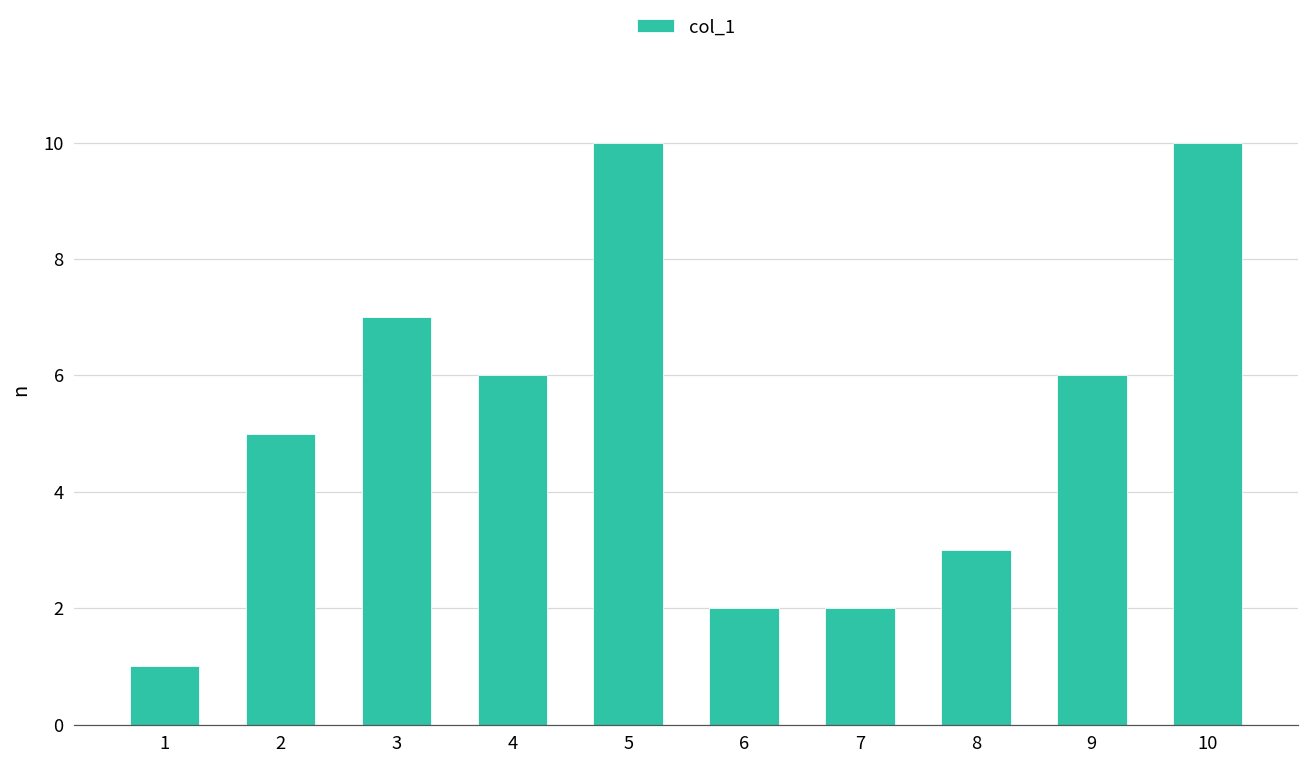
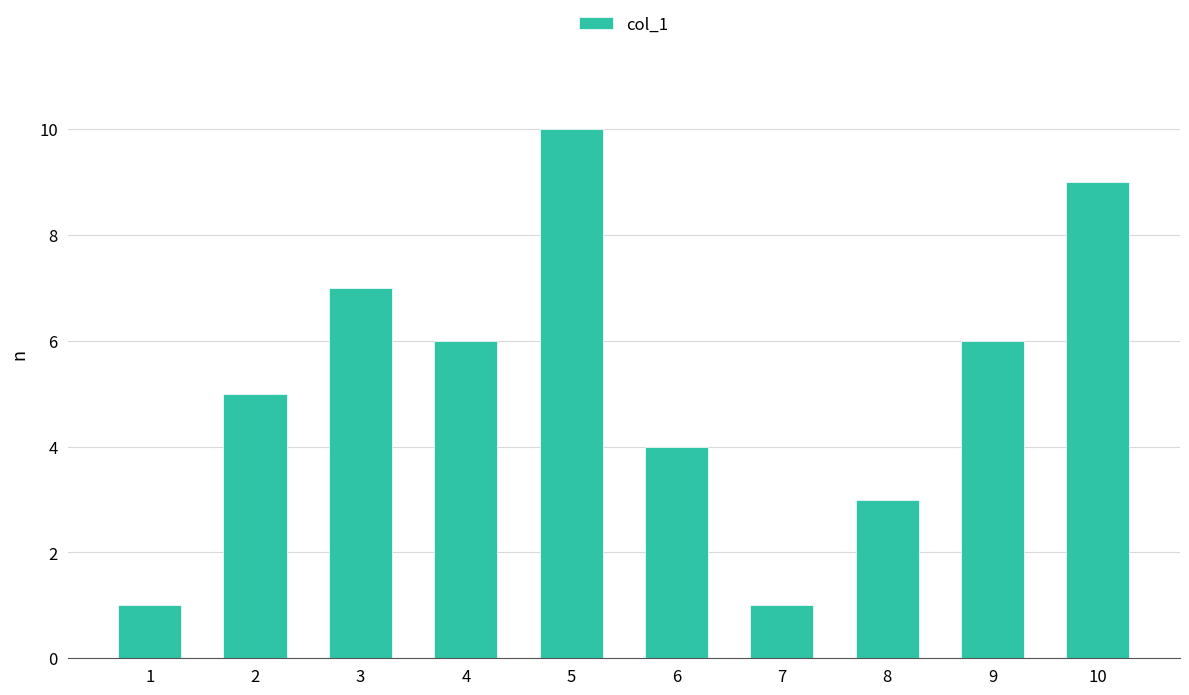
6: 2 -> 4
7: 2 -> 1
10: 10 -> 9
